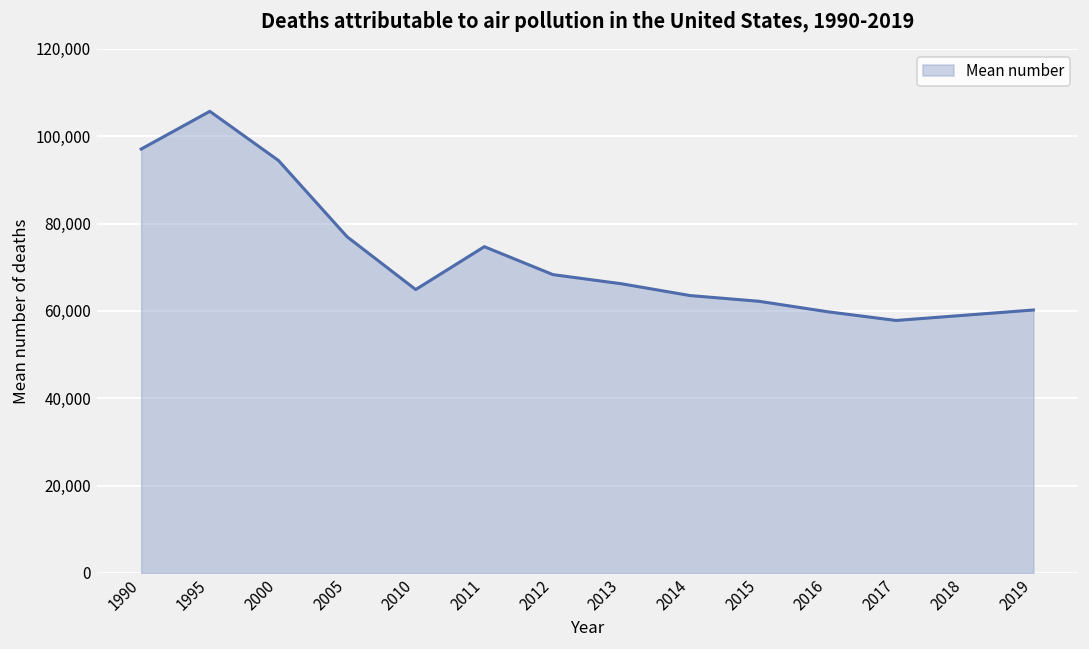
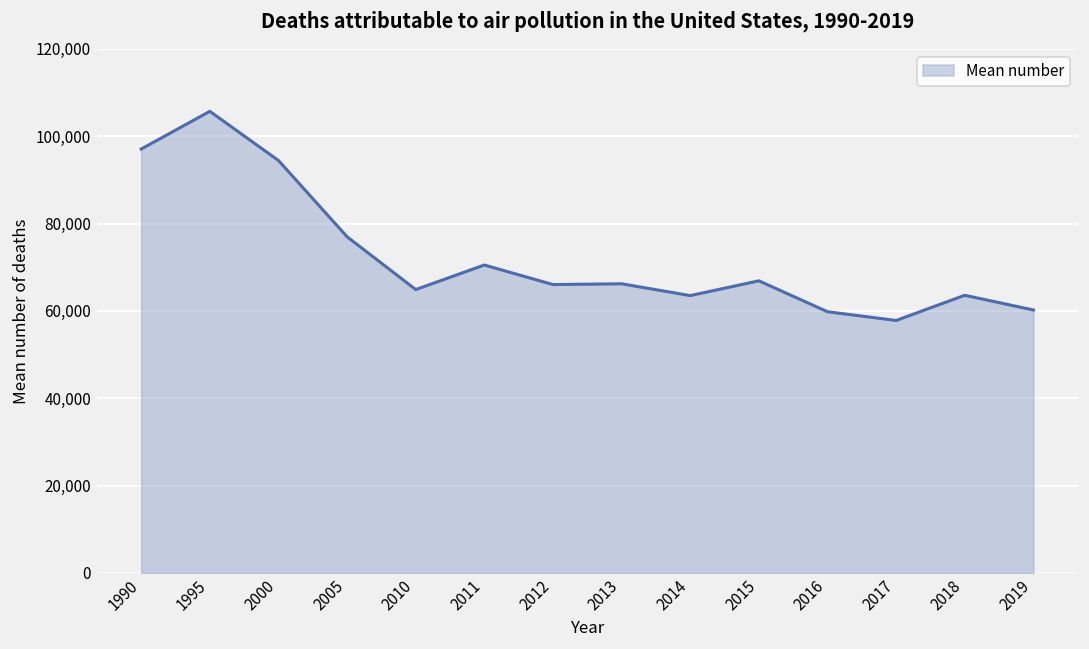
2011: 75,000 -> 71,000
2012: 68,000 -> 66,000
2015: 62,000 -> 67,000
2018: 59,000 -> 64,000
